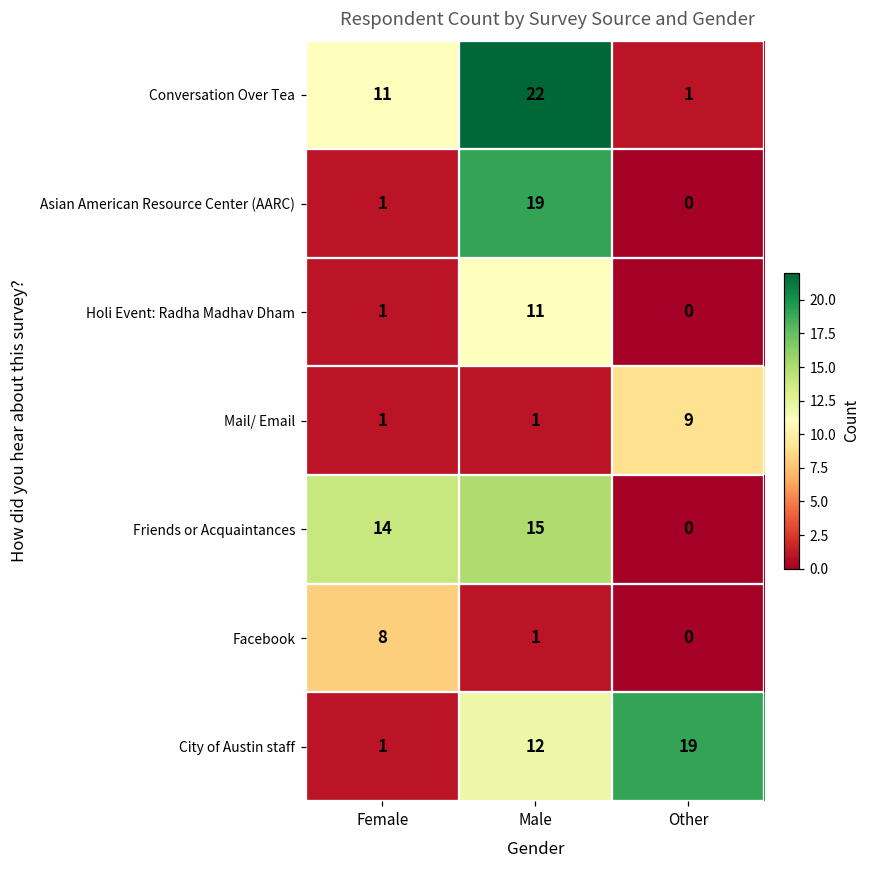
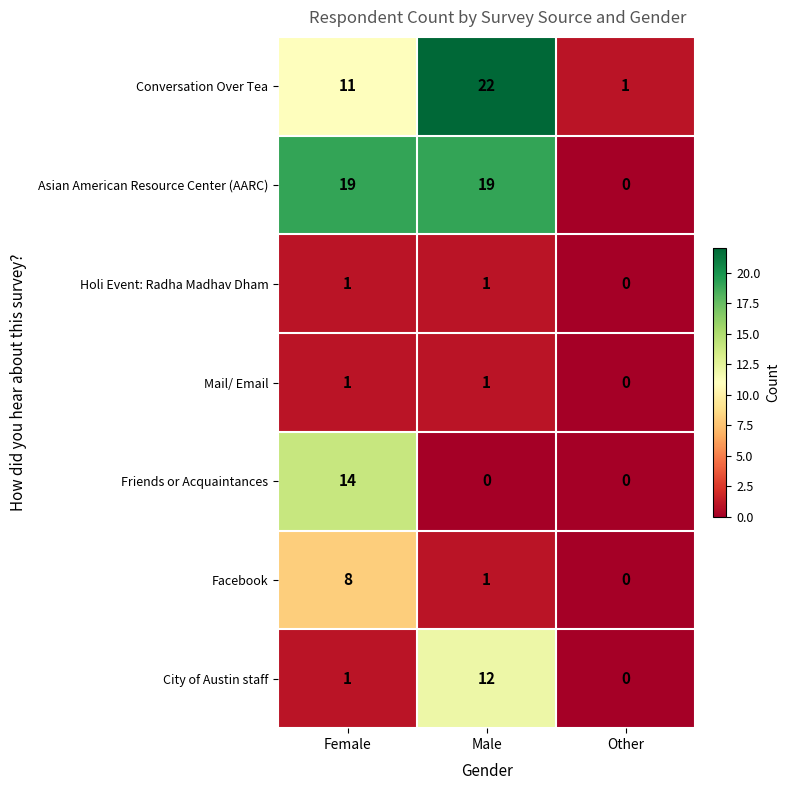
Asian American Resource Center (AARC), Female: 1 -> 19
Holi Event: Radha Madhav Dham, Male: 11 -> 1
Mail/ Email, Other: 9 -> 0
Friends or Acquaintances, Male: 15 -> 0
City of Austin staff, Other: 19 -> 0
